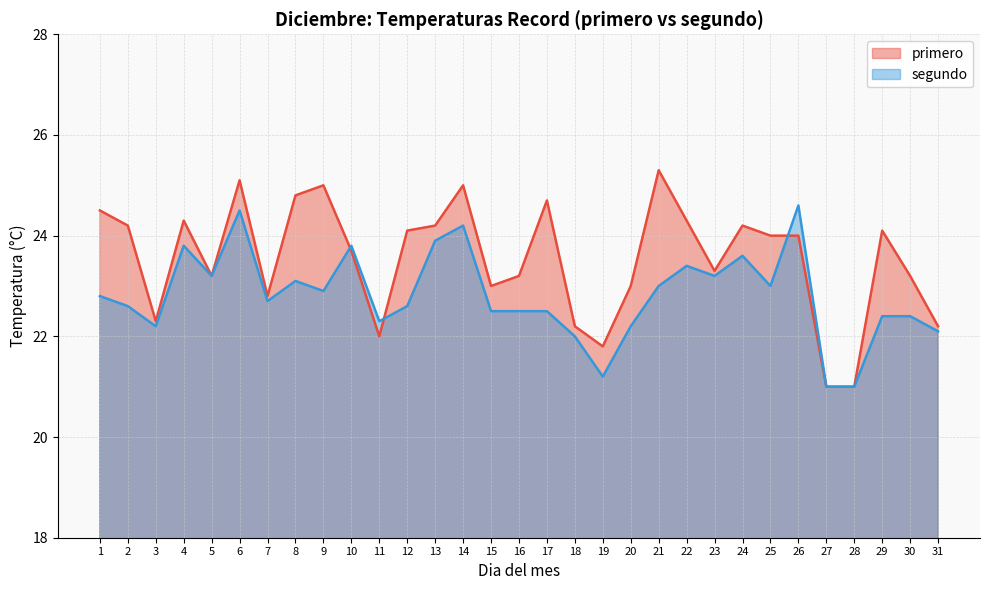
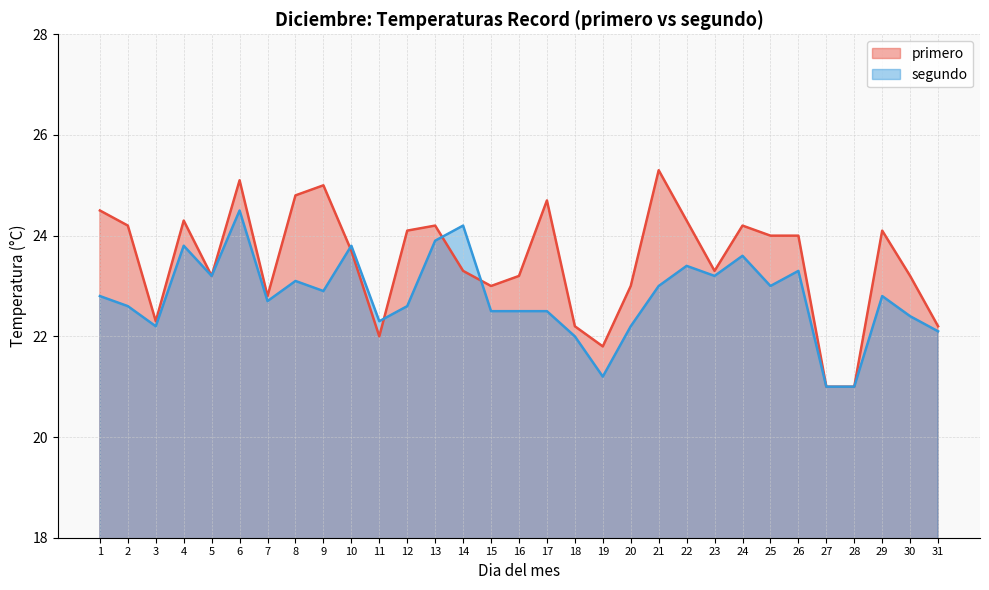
primero, 14: 25.0 -> 23.3
segundo, 26: 24.6 -> 23.3
segundo, 29: 22.4 -> 22.8
